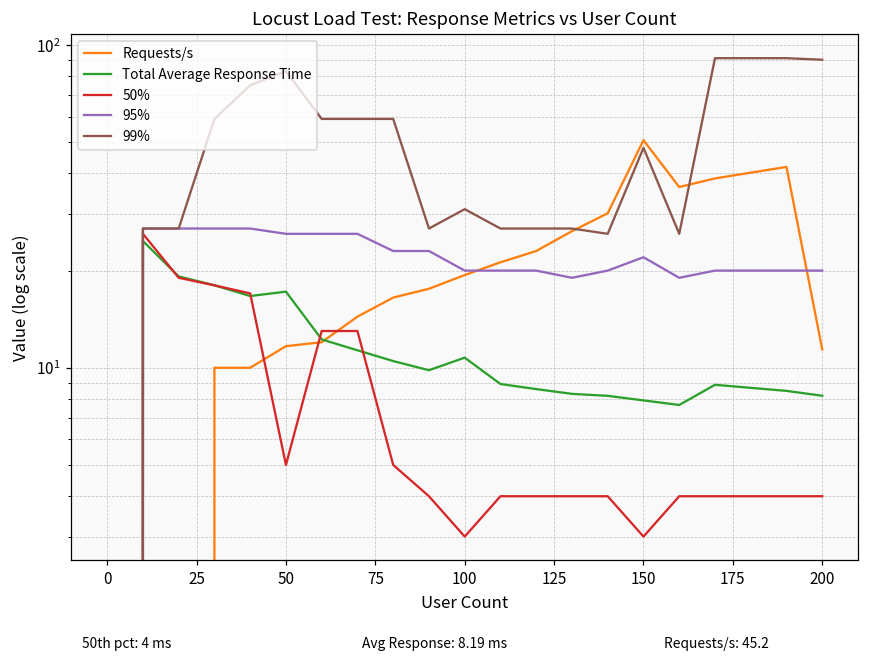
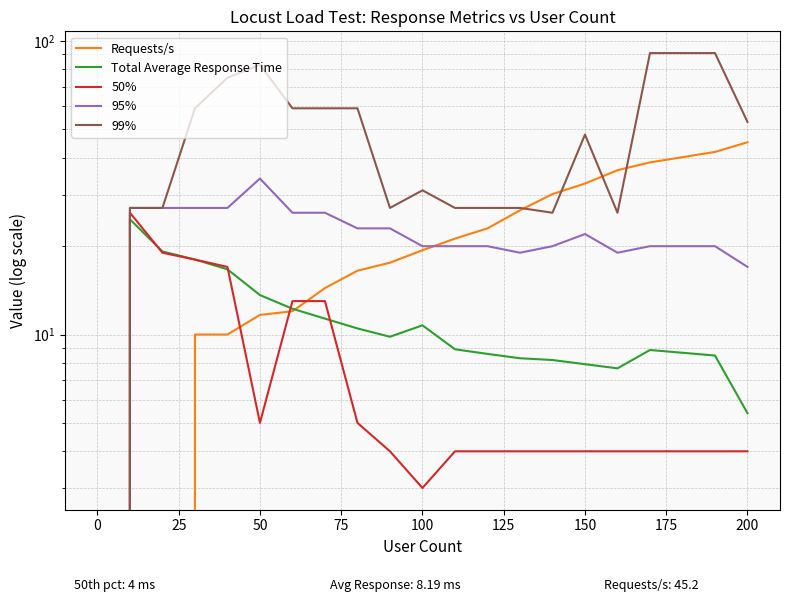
Total Average Response Time, 50: 17 -> 14
95%, 50: 26 -> 34
Requests/s, 150: 51 -> 33
50%, 150: 3 -> 4
Requests/s, 200: 11.4 -> 45
Total Average Response Time, 200: 8.2 -> 5.4
95%, 200: 20 -> 17
99%, 200: 90 -> 53
